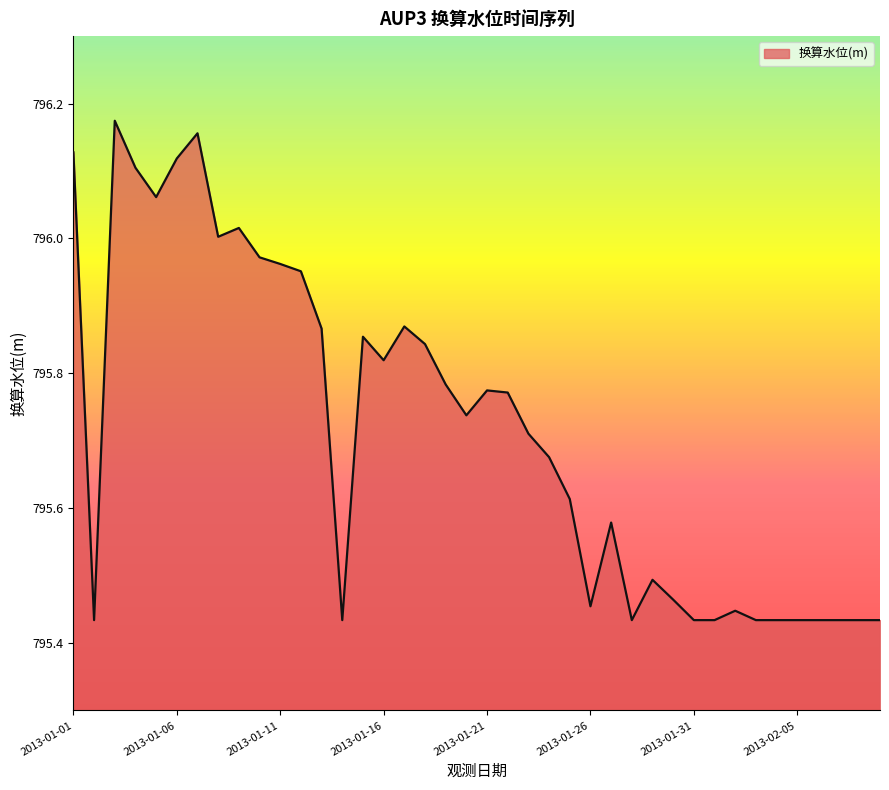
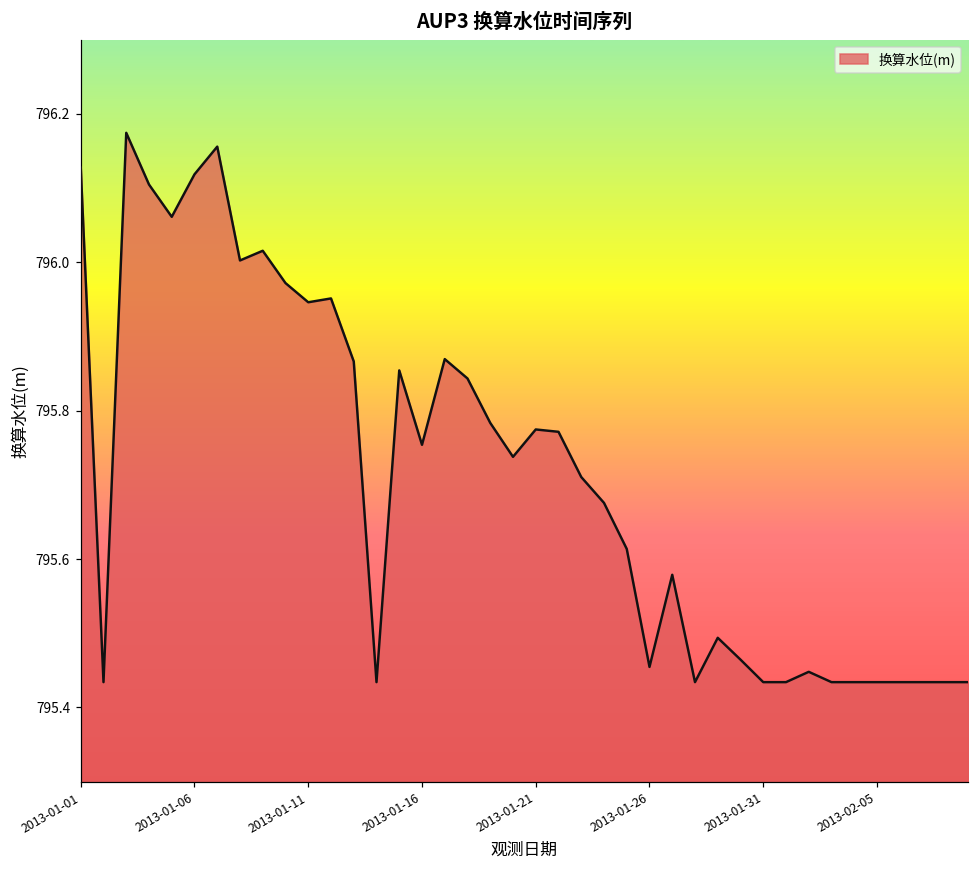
2013-01-11: 795.96 -> 795.95
2013-01-16: 795.82 -> 795.75
